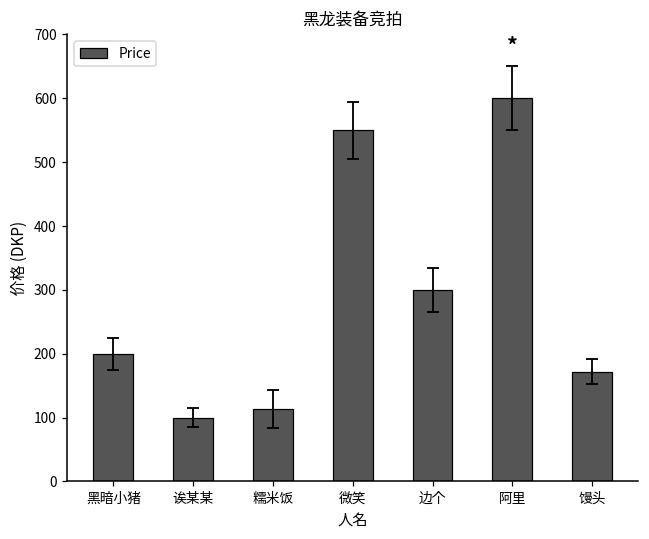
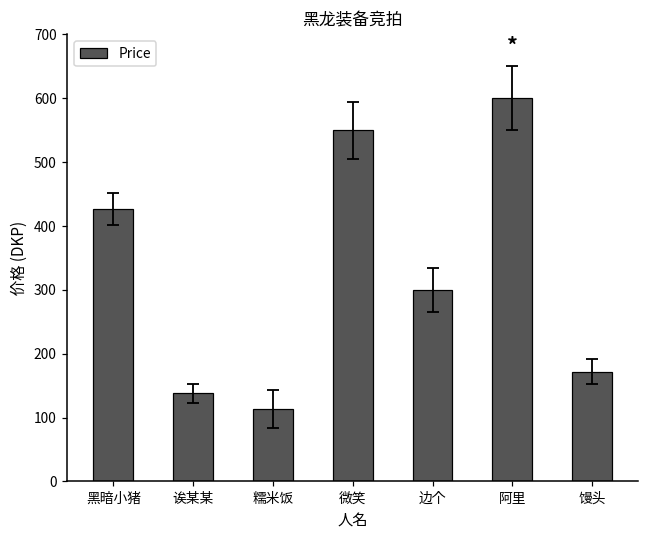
Price, 黑暗小猪: 200 -> 430
Price, 诶某某: 100 -> 140
